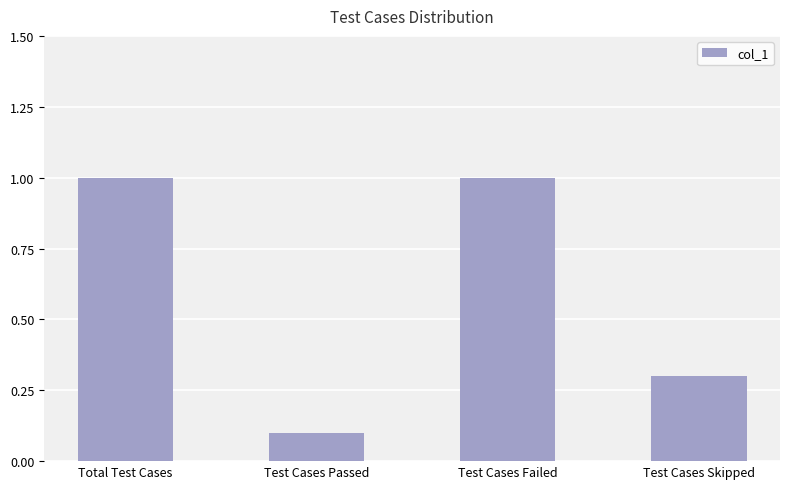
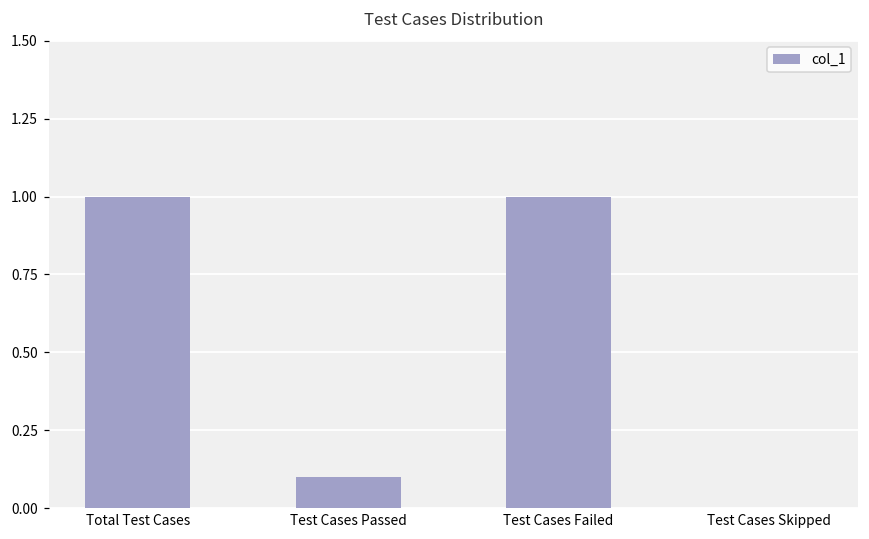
Test Cases Skipped: 0.3 -> 0.0
